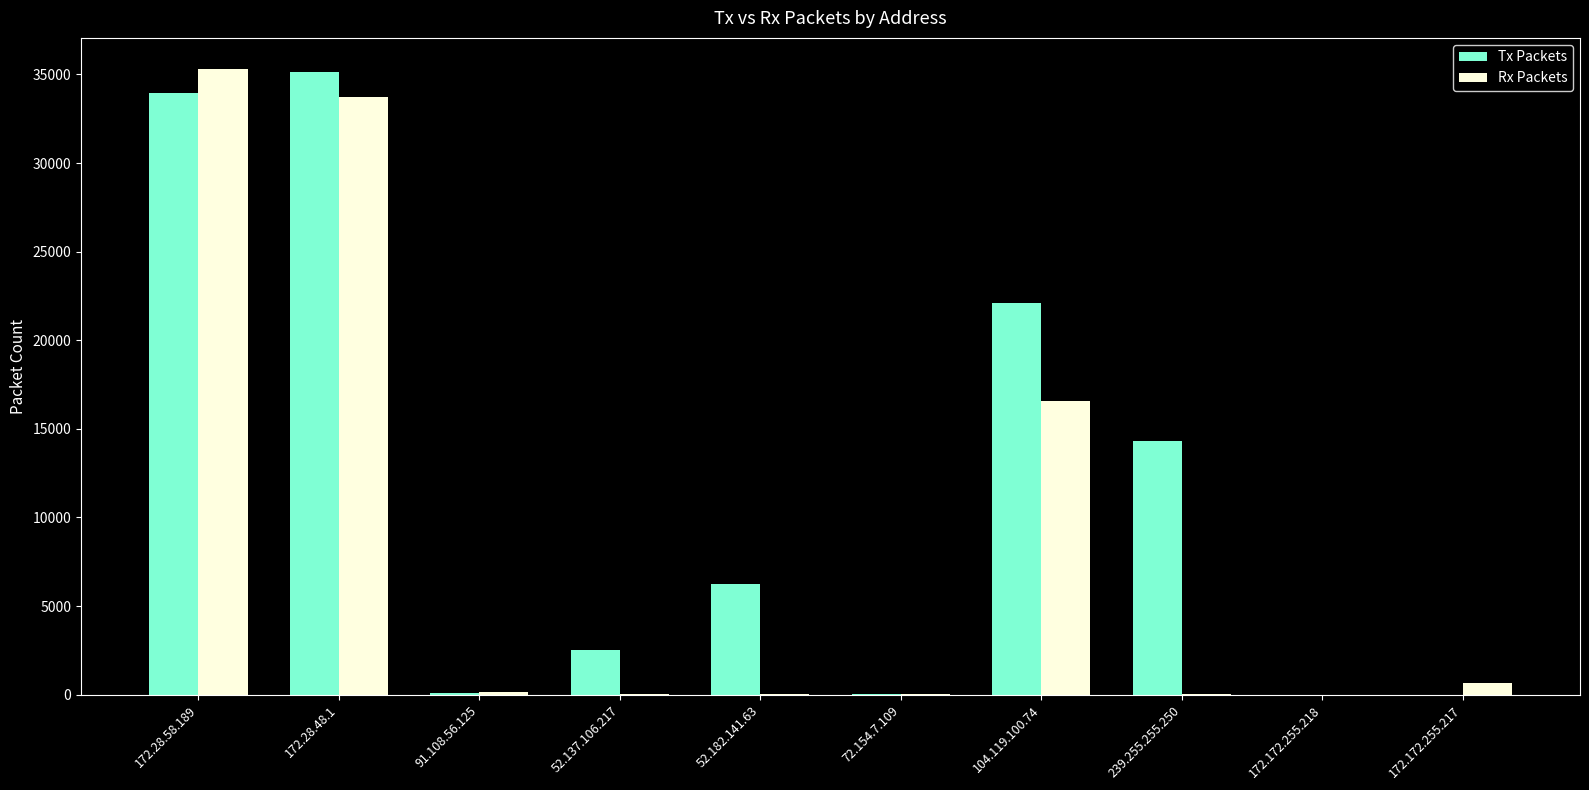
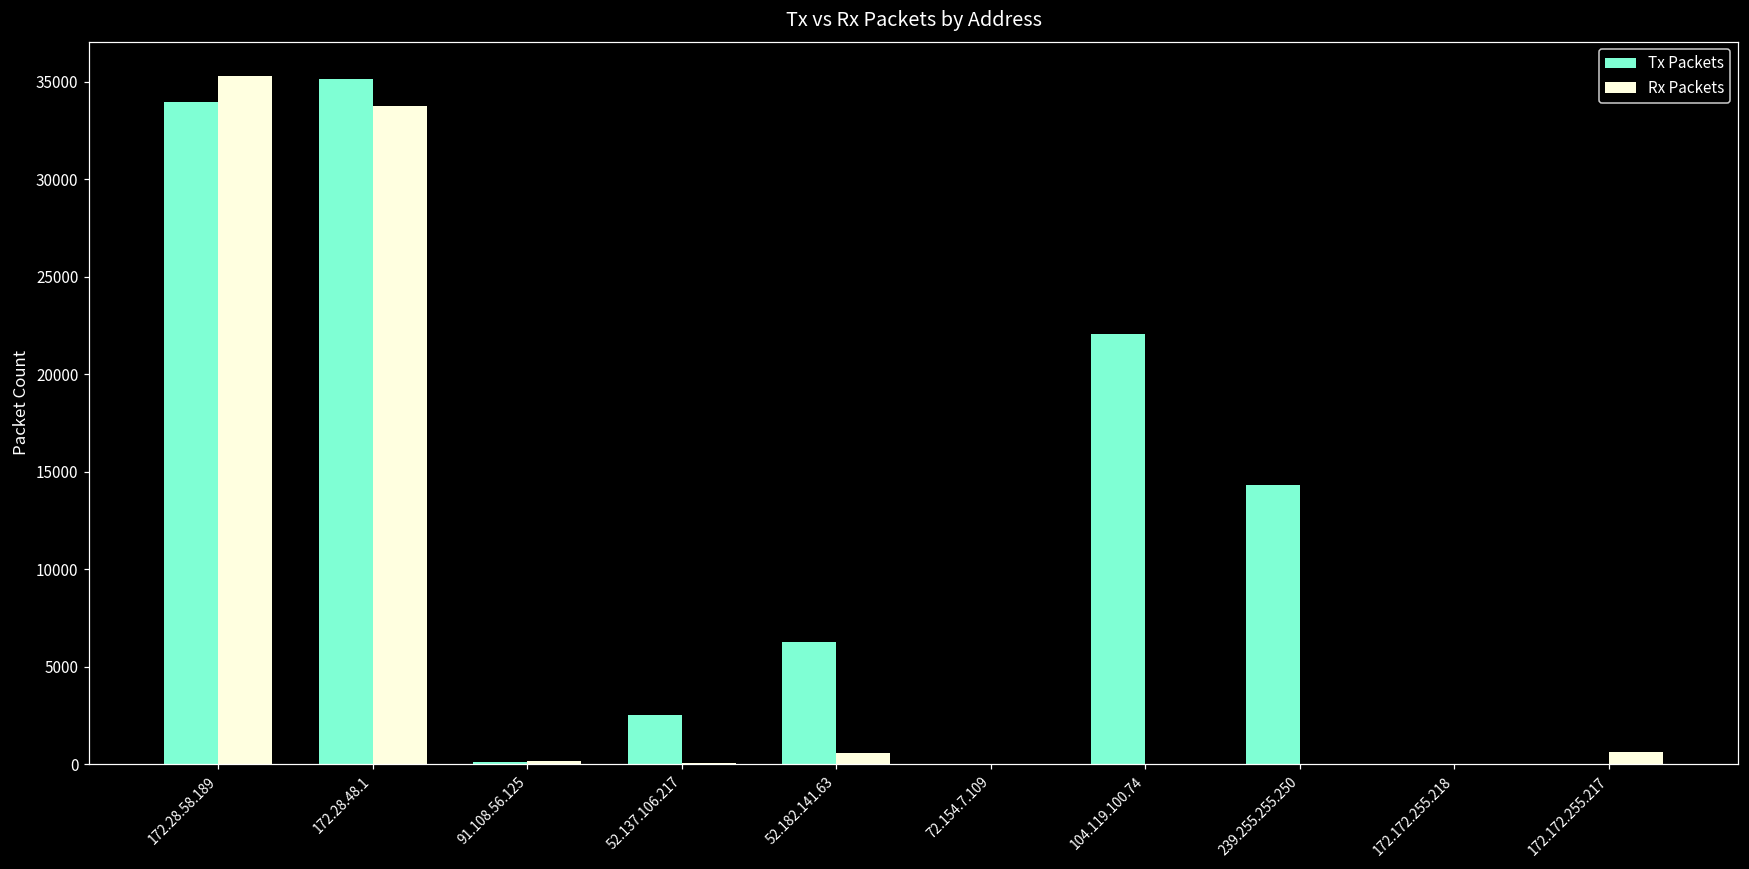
Rx Packets, 52.182.141.63: 0 -> 600
Rx Packets, 104.119.100.74: 16600 -> 0
